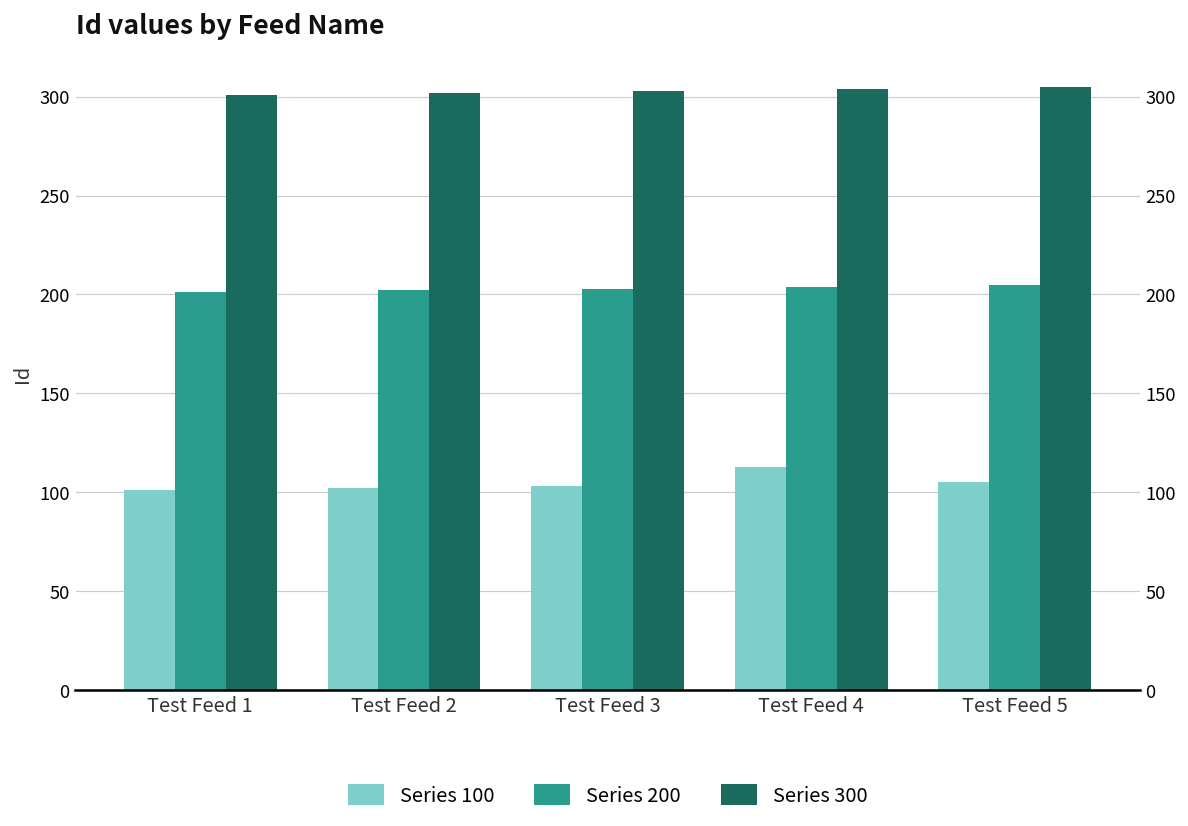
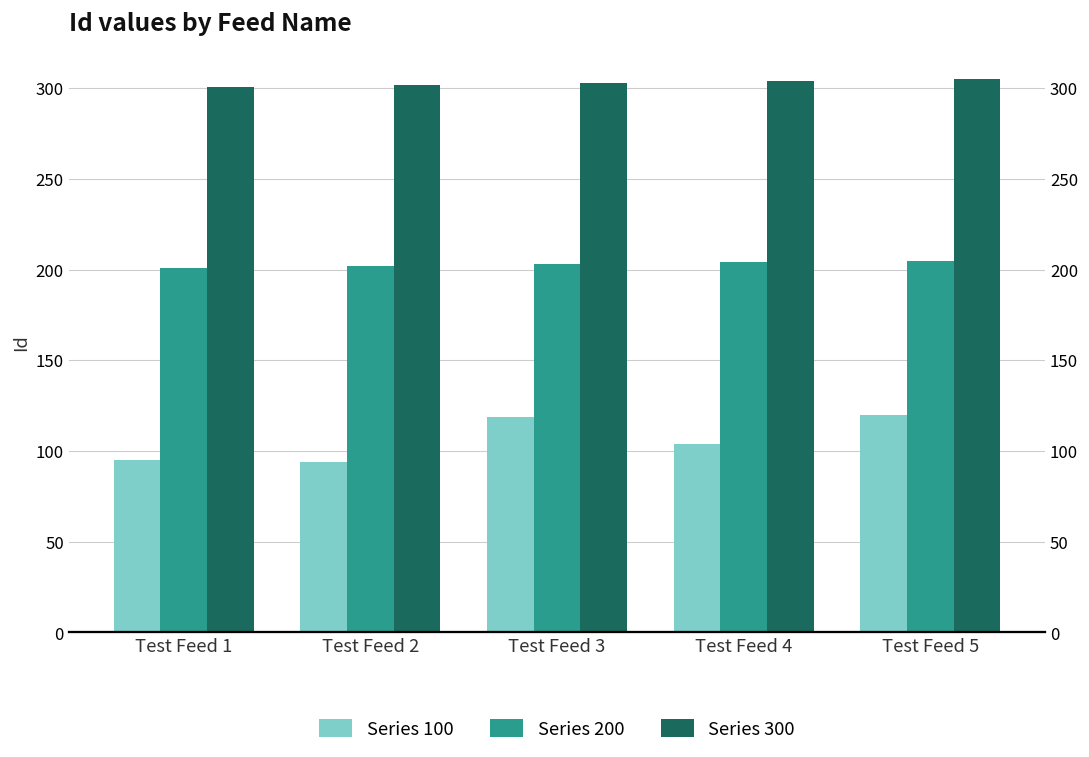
Series 100, Test Feed 1: 101 -> 95
Series 100, Test Feed 2: 102 -> 94
Series 100, Test Feed 3: 103 -> 119
Series 100, Test Feed 4: 113 -> 104
Series 100, Test Feed 5: 105 -> 120
